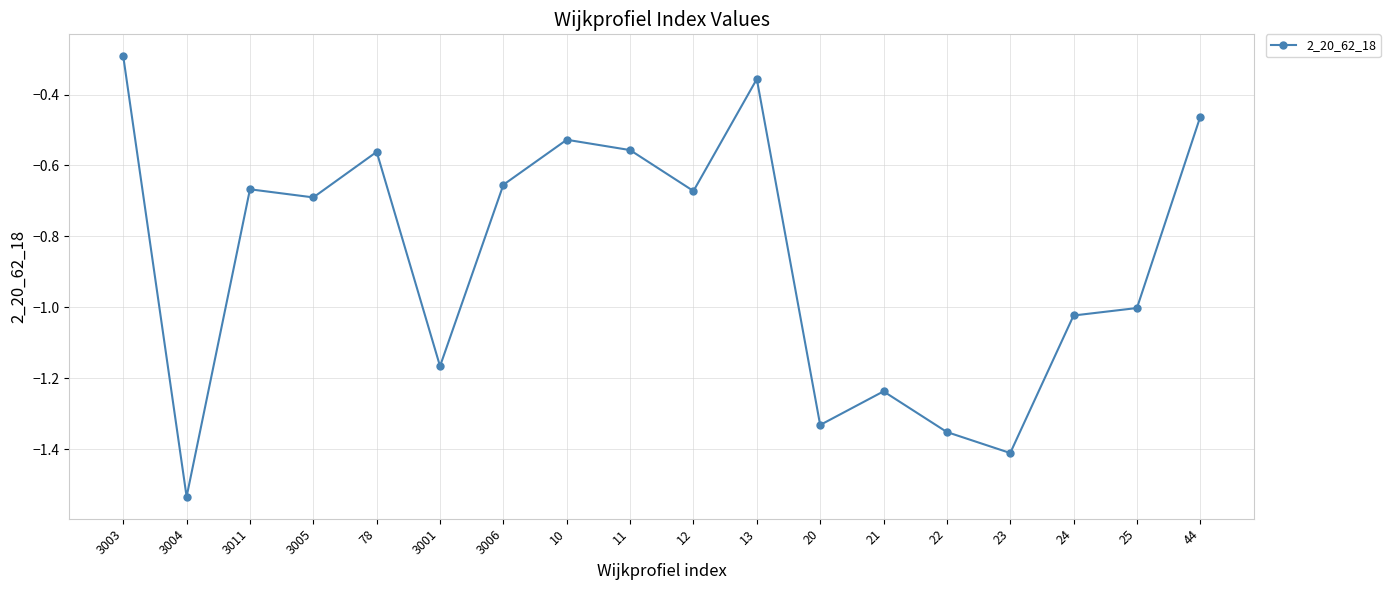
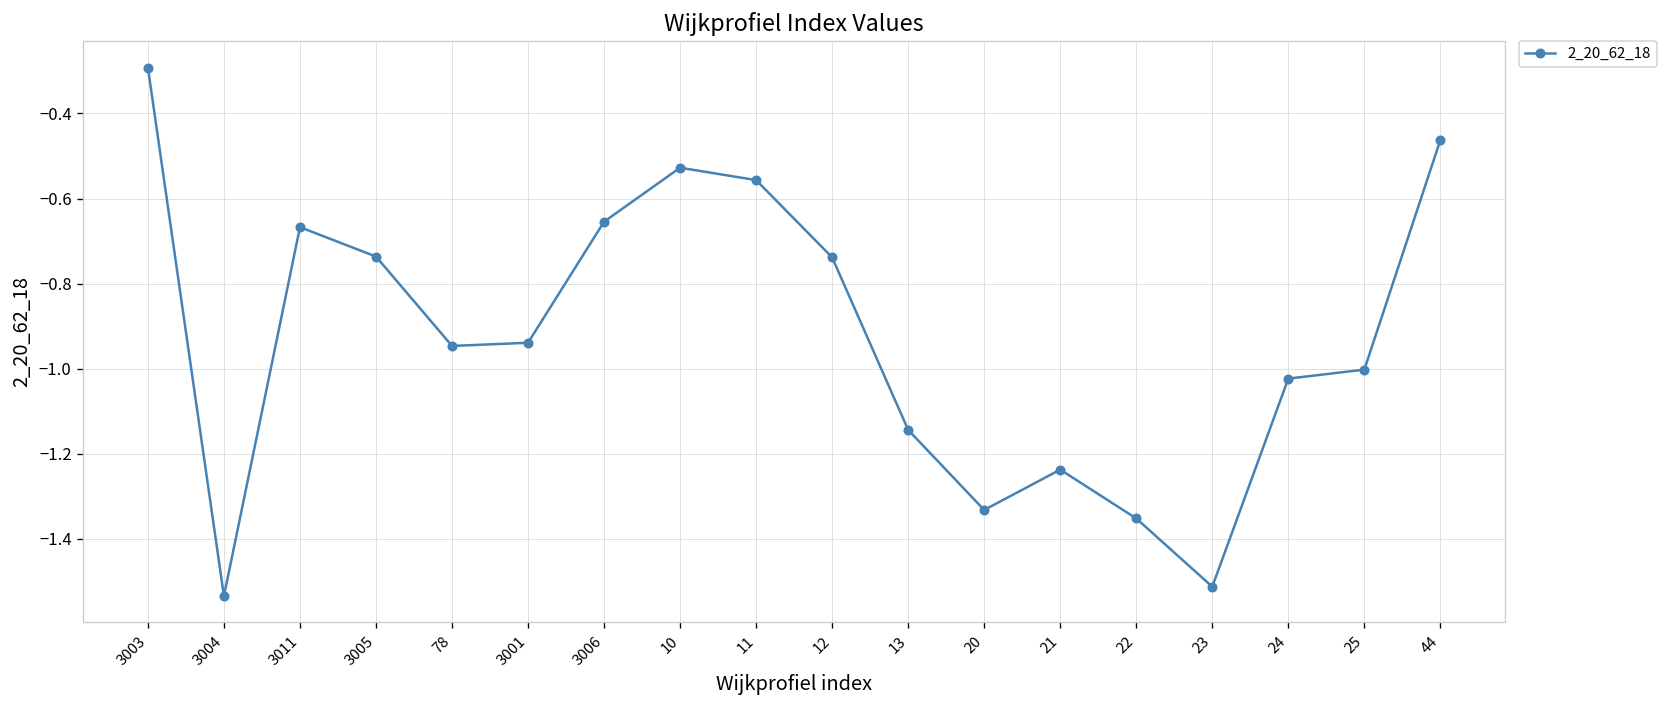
3005: -0.69 -> -0.74
78: -0.56 -> -0.95
3001: -1.17 -> -0.94
12: -0.67 -> -0.74
13: -0.36 -> -1.14
23: -1.41 -> -1.51
